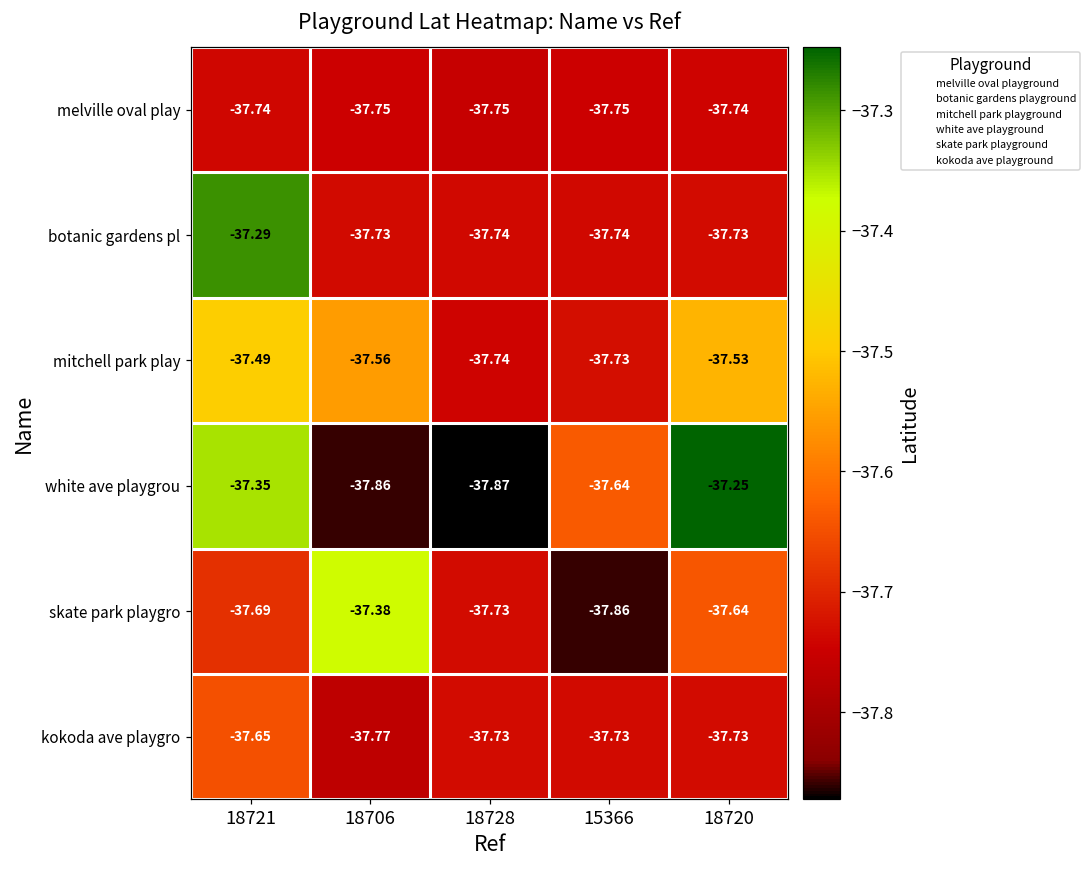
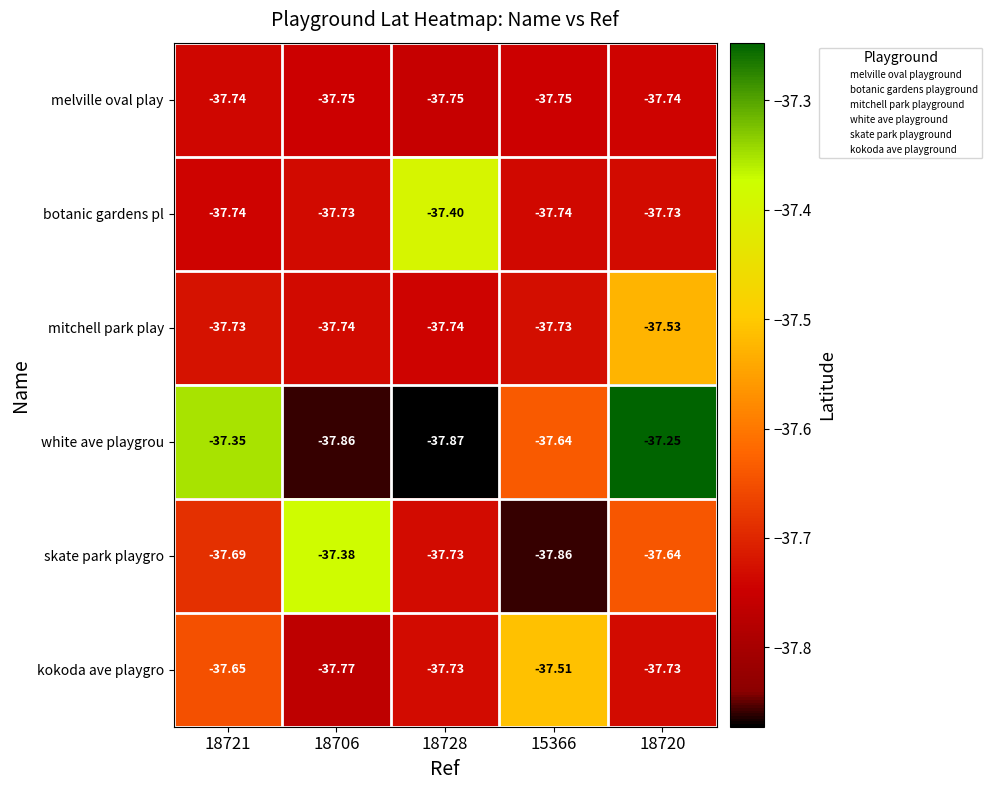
botanic gardens pl, 18721: -37.29 -> -37.74
botanic gardens pl, 18728: -37.74 -> -37.40
mitchell park play, 18721: -37.49 -> -37.73
mitchell park play, 18706: -37.56 -> -37.74
kokoda ave playgro, 15366: -37.73 -> -37.51
